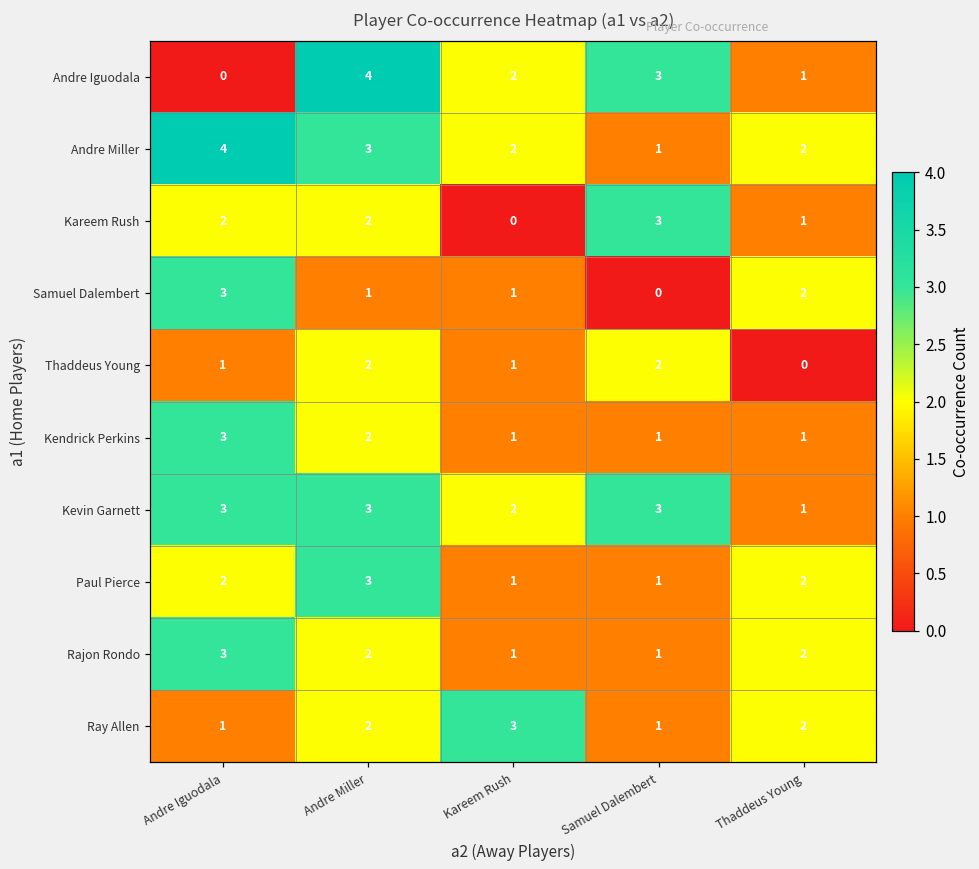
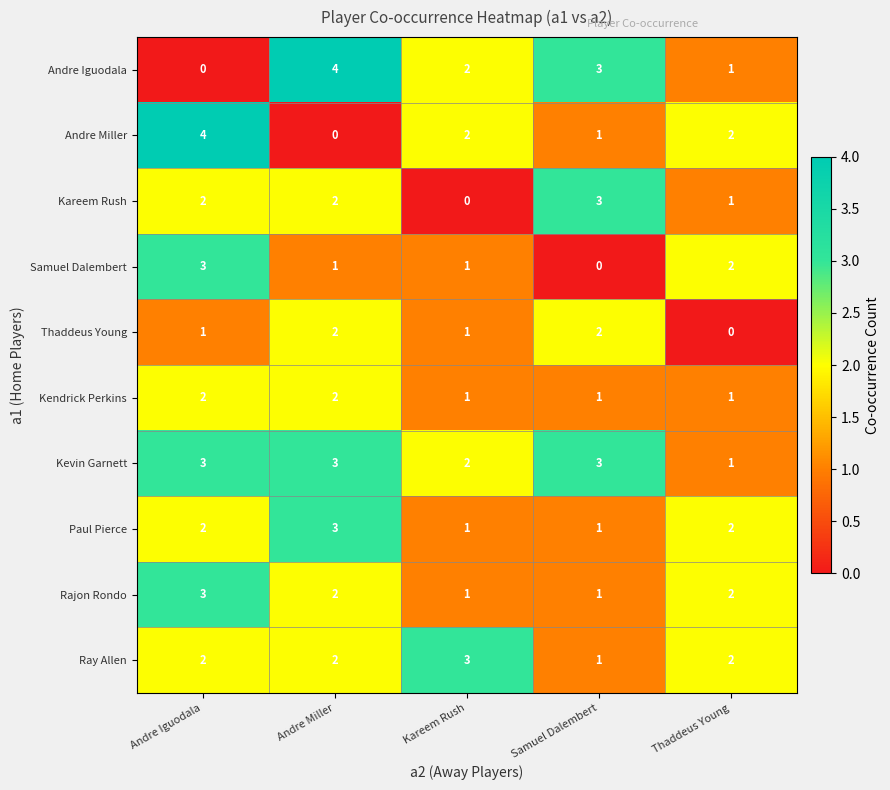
Andre Miller, Andre Miller: 3 -> 0
Kendrick Perkins, Andre Iguodala: 3 -> 2
Ray Allen, Andre Iguodala: 1 -> 2
